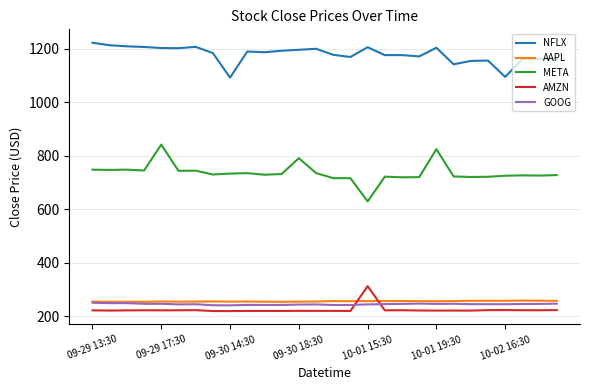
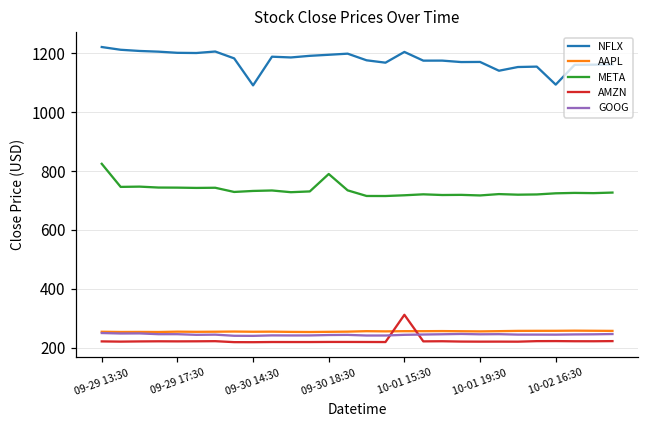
META, 09-29 13:30: 750 -> 820
META, 09-29 17:30: 840 -> 740
META, 10-01 15:30: 630 -> 720
NFLX, 10-01 19:30: 1200 -> 1170
META, 10-01 19:30: 820 -> 720
